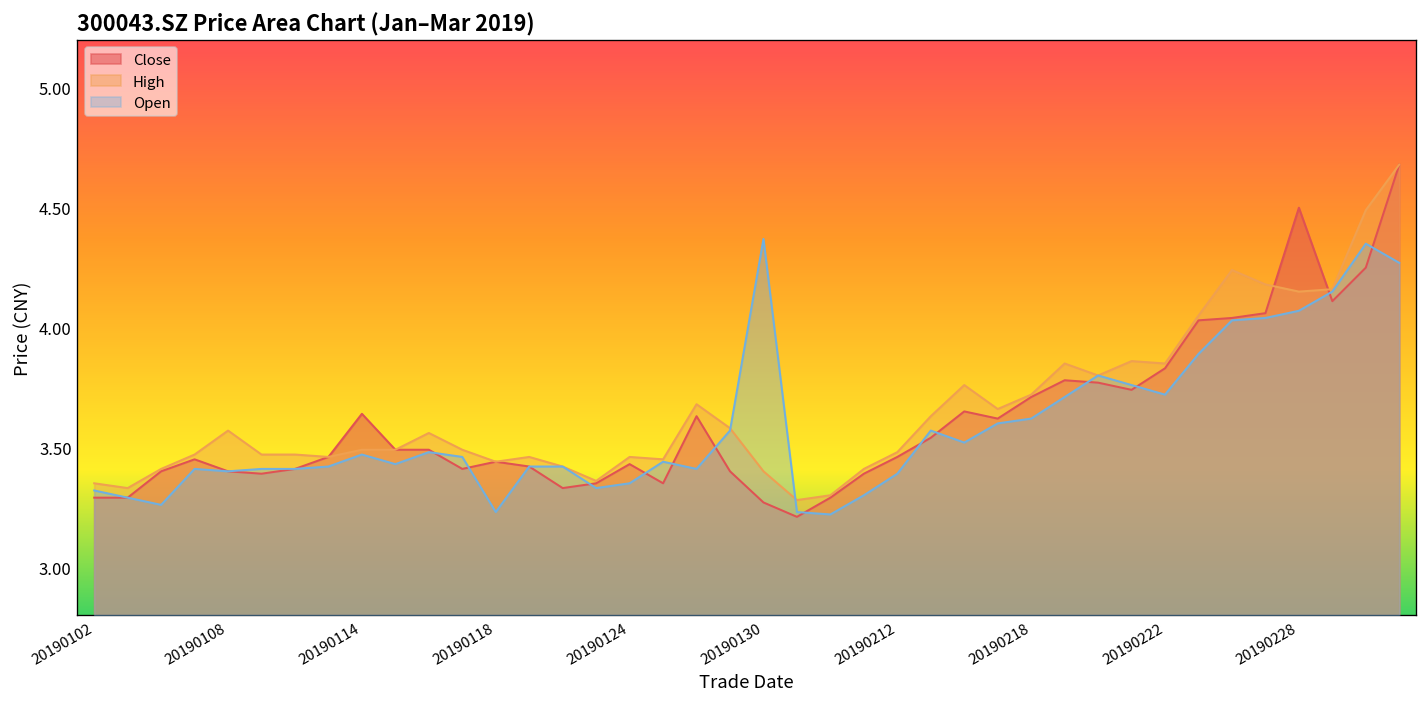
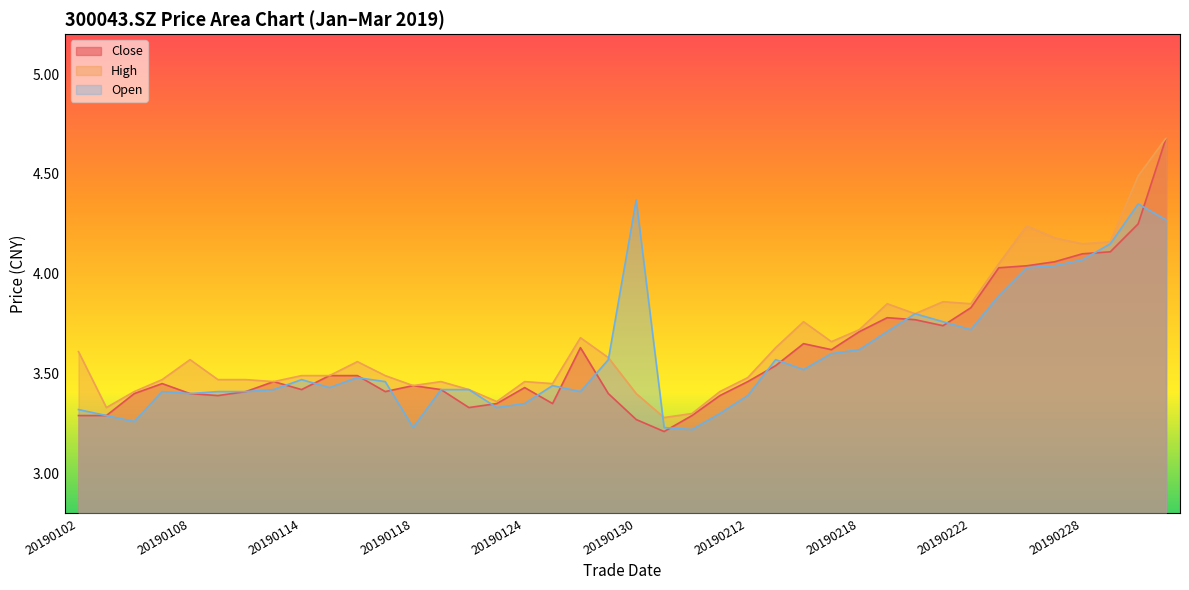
High, 20190102: 3.35 -> 3.61
Close, 20190114: 3.64 -> 3.42
Close, 20190228: 4.5 -> 4.1
